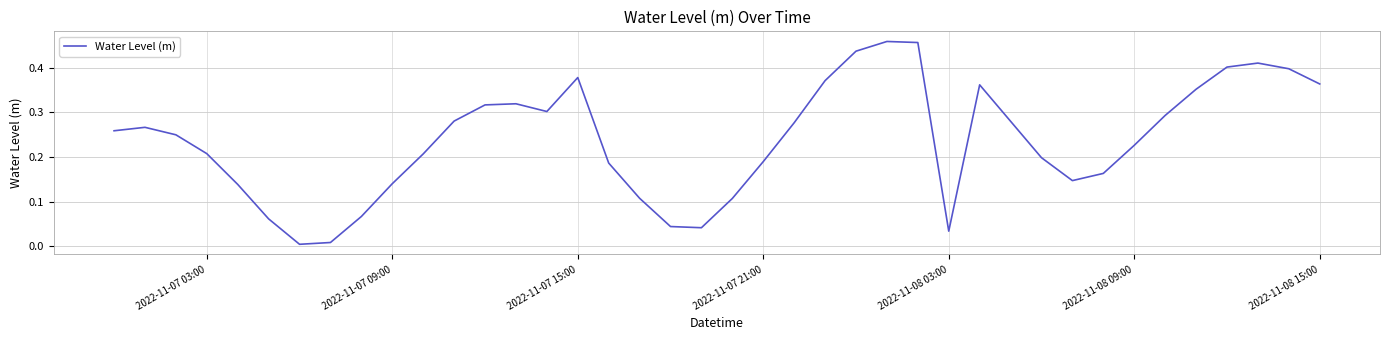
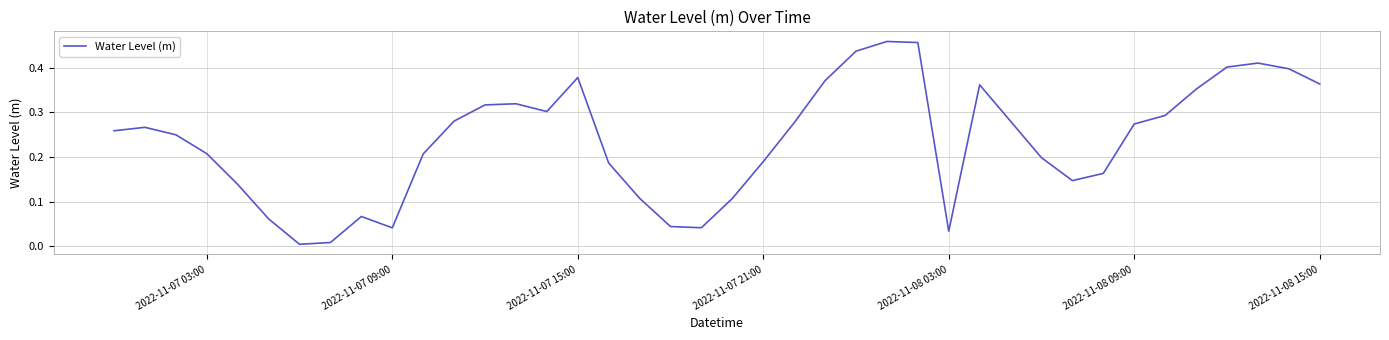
2022-11-07 09:00: 0.14 -> 0.04
2022-11-08 09:00: 0.23 -> 0.27
